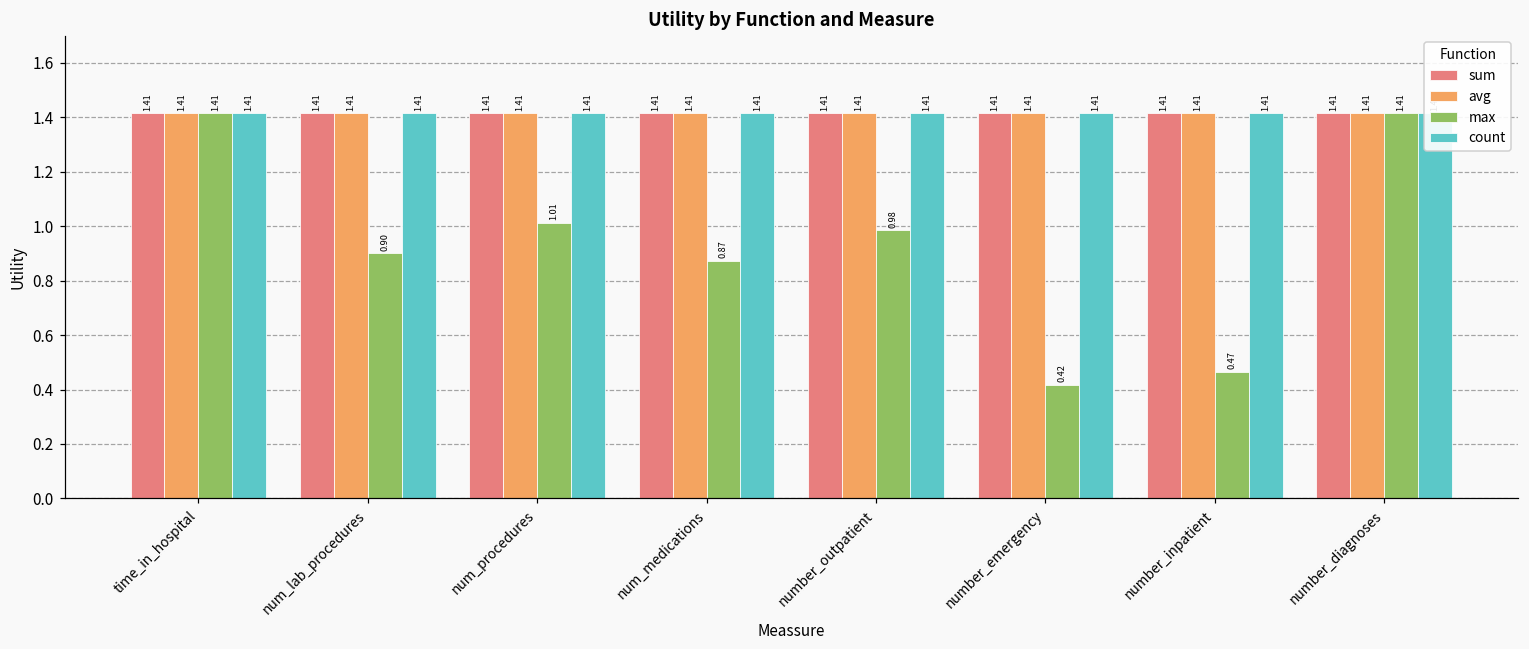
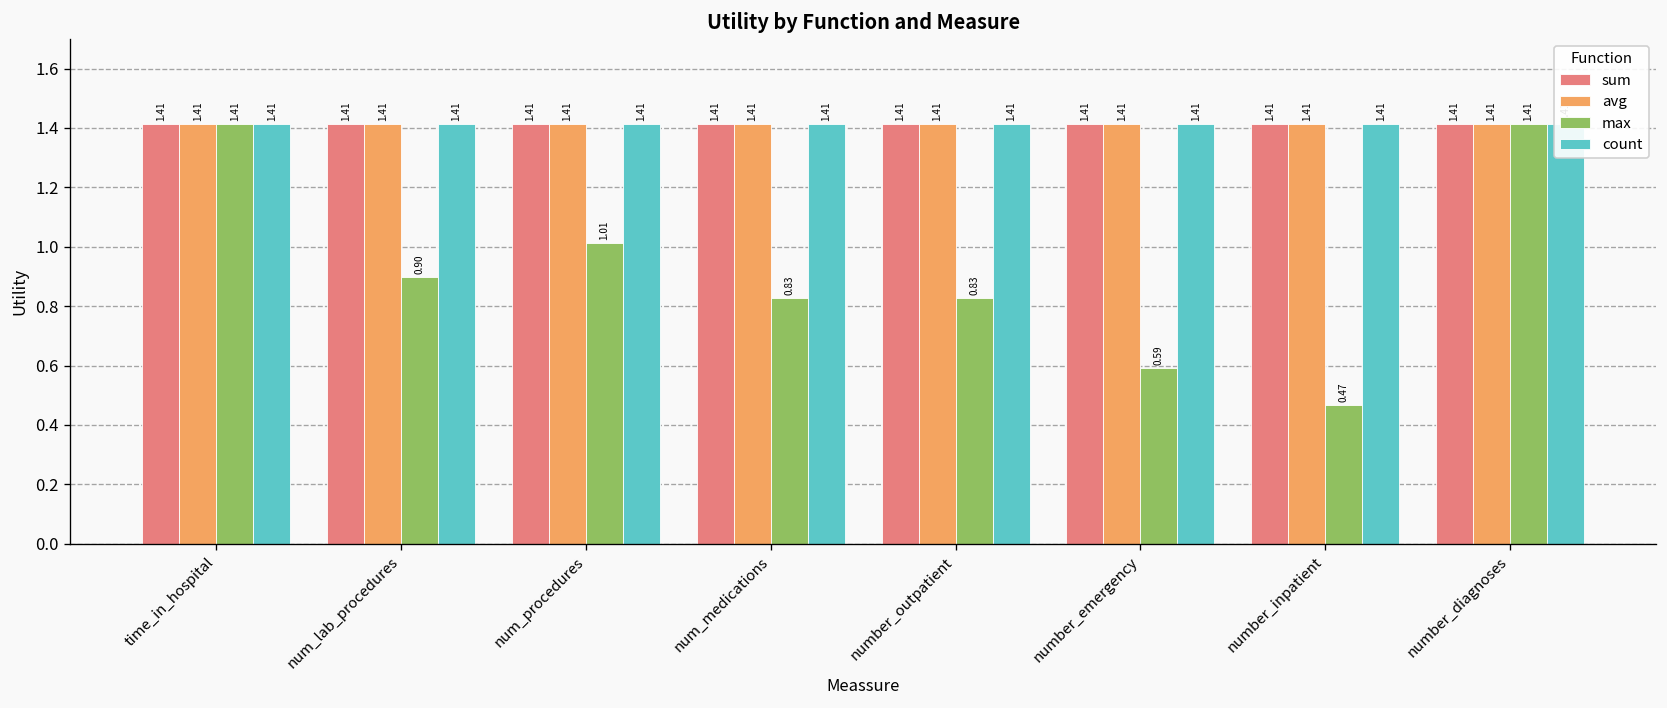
max, num_medications: 0.87 -> 0.83
max, number_outpatient: 0.98 -> 0.83
max, number_emergency: 0.42 -> 0.59
